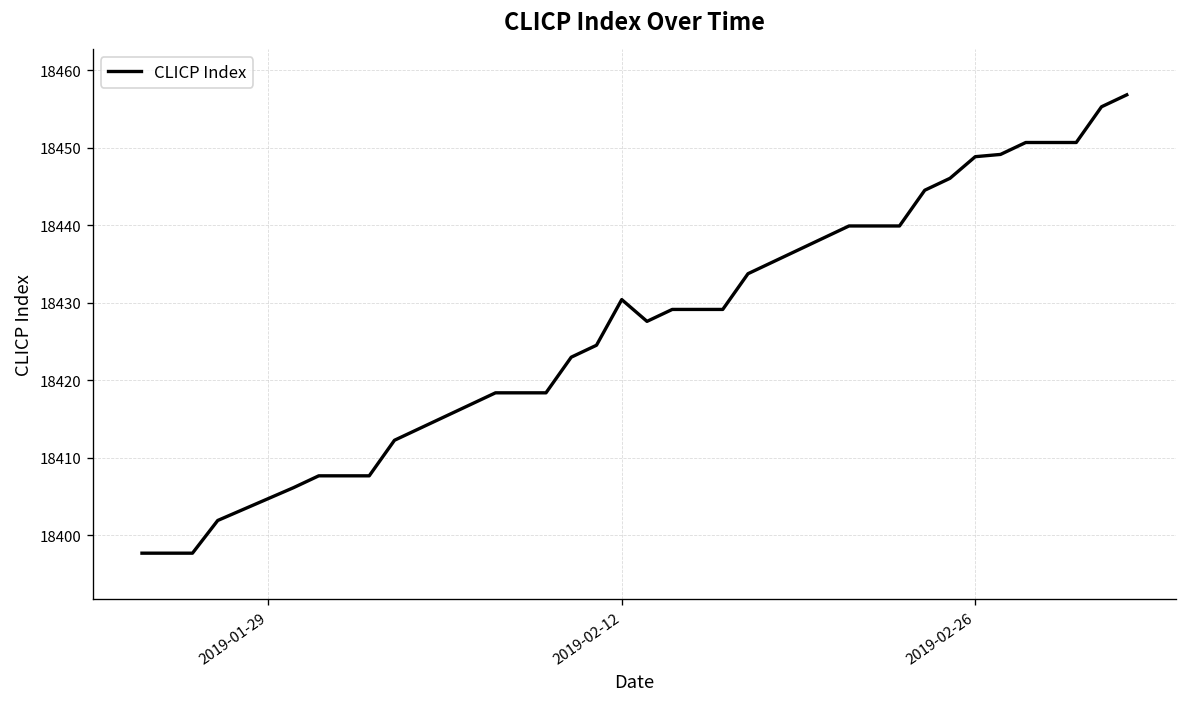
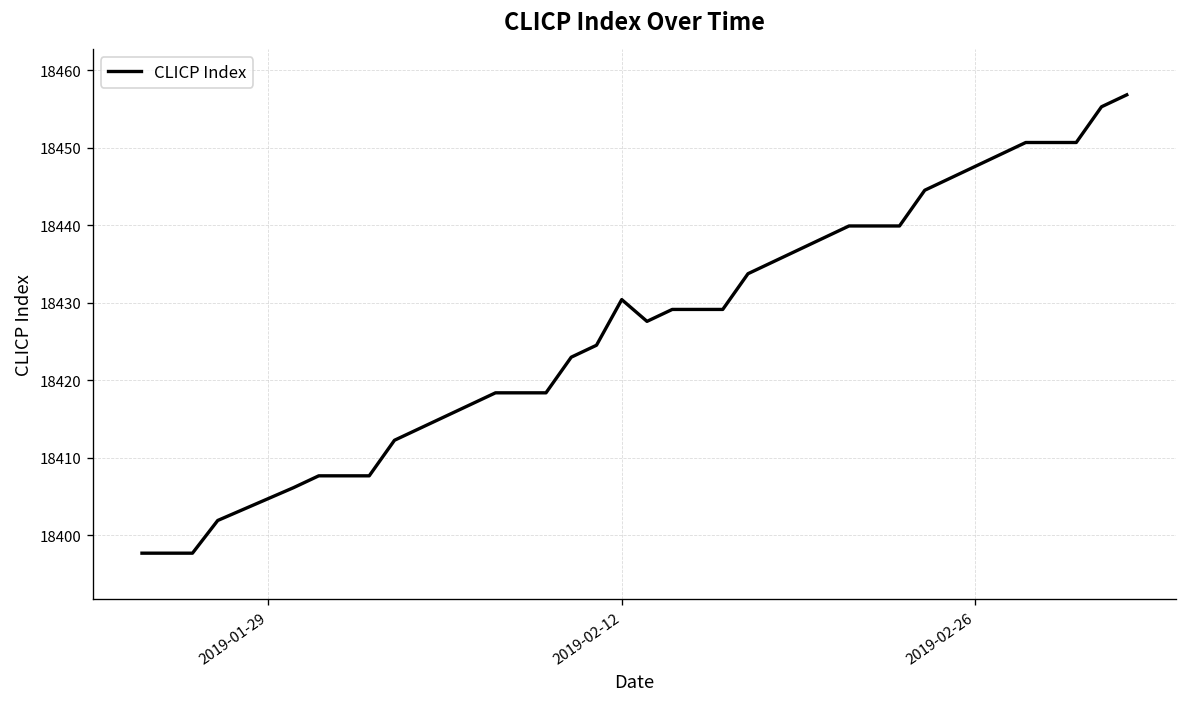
2019-02-26: 18449 -> 18448
